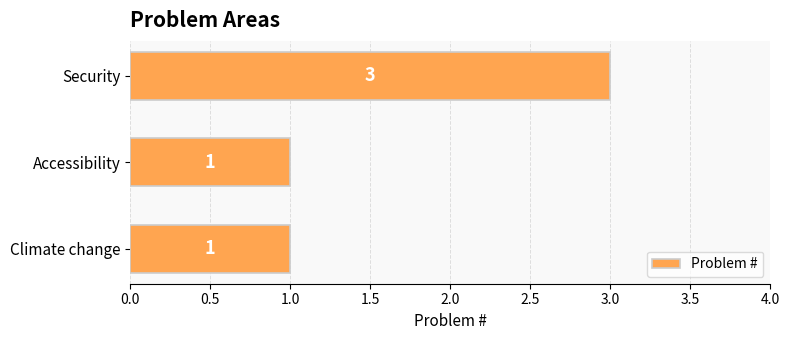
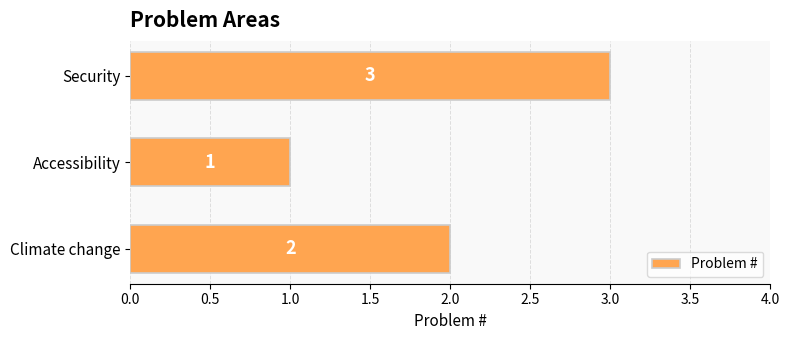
Climate change: 1 -> 2
